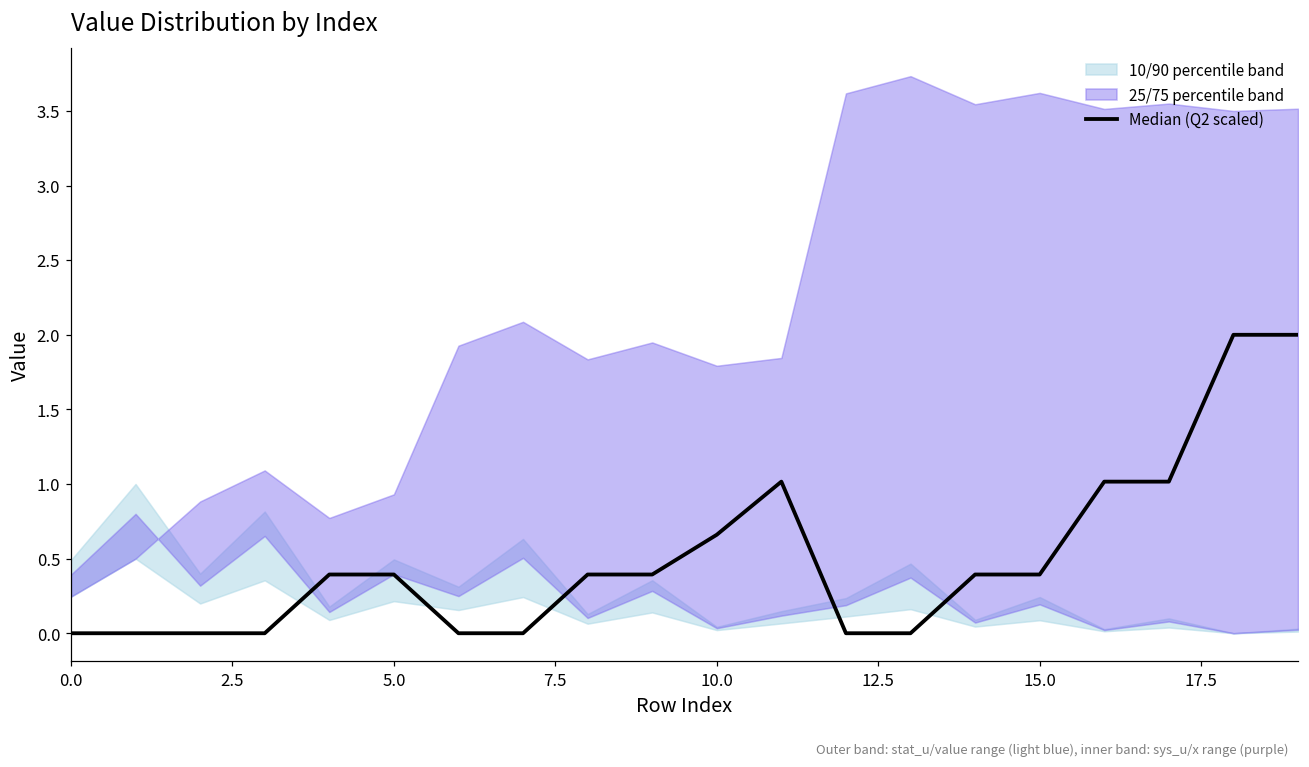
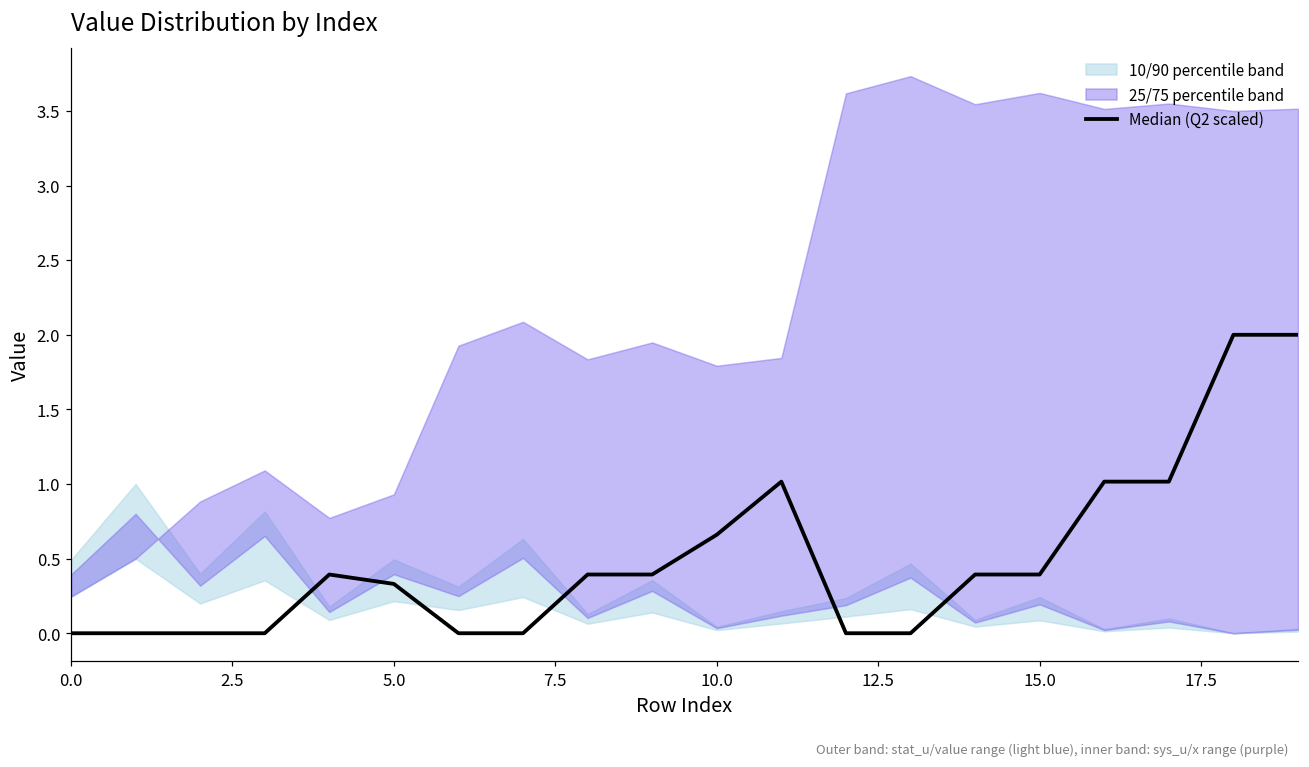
Median (Q2 scaled), 5.0: 0.39 -> 0.33
